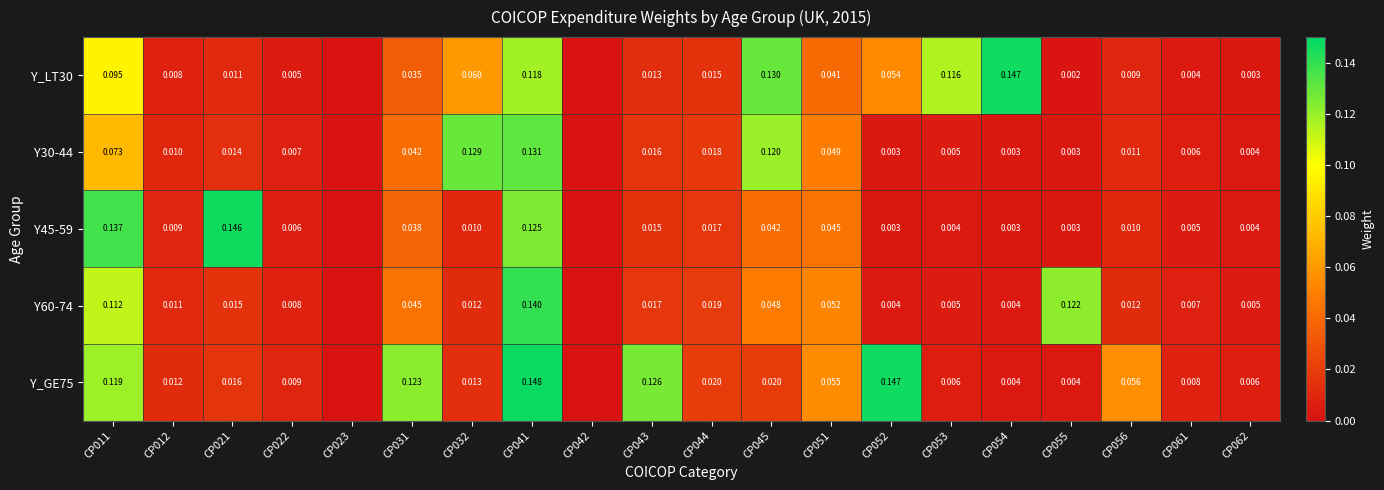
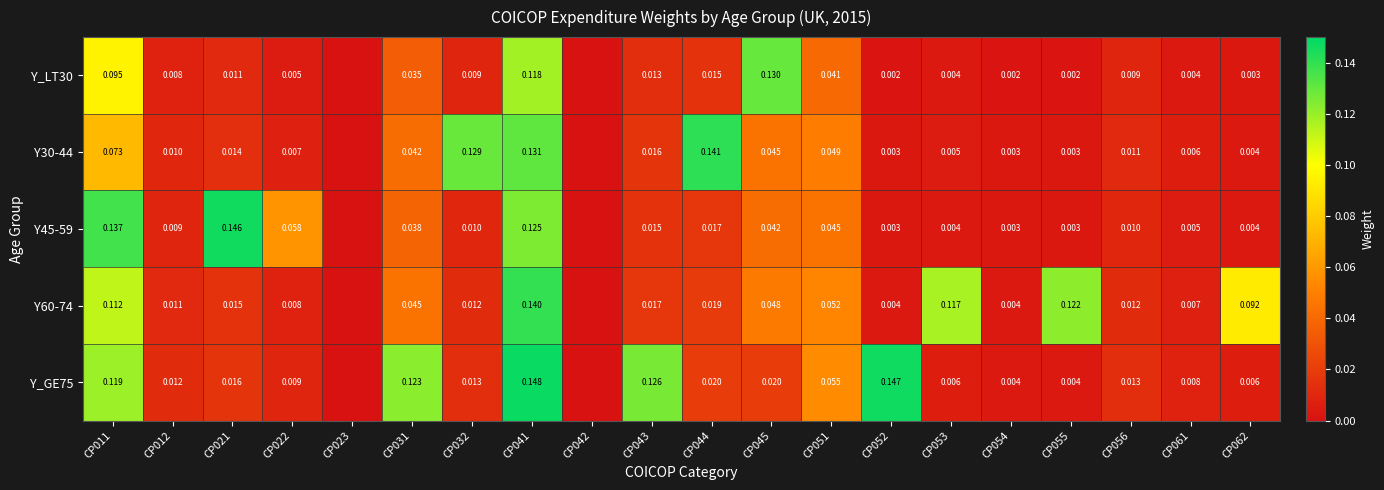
Y_LT30, CP032: 0.060 -> 0.009
Y_LT30, CP052: 0.054 -> 0.002
Y_LT30, CP053: 0.116 -> 0.004
Y_LT30, CP054: 0.147 -> 0.002
Y30-44, CP044: 0.018 -> 0.141
Y30-44, CP045: 0.120 -> 0.045
Y45-59, CP022: 0.006 -> 0.058
Y60-74, CP053: 0.005 -> 0.117
Y60-74, CP062: 0.005 -> 0.092
Y_GE75, CP056: 0.056 -> 0.013
